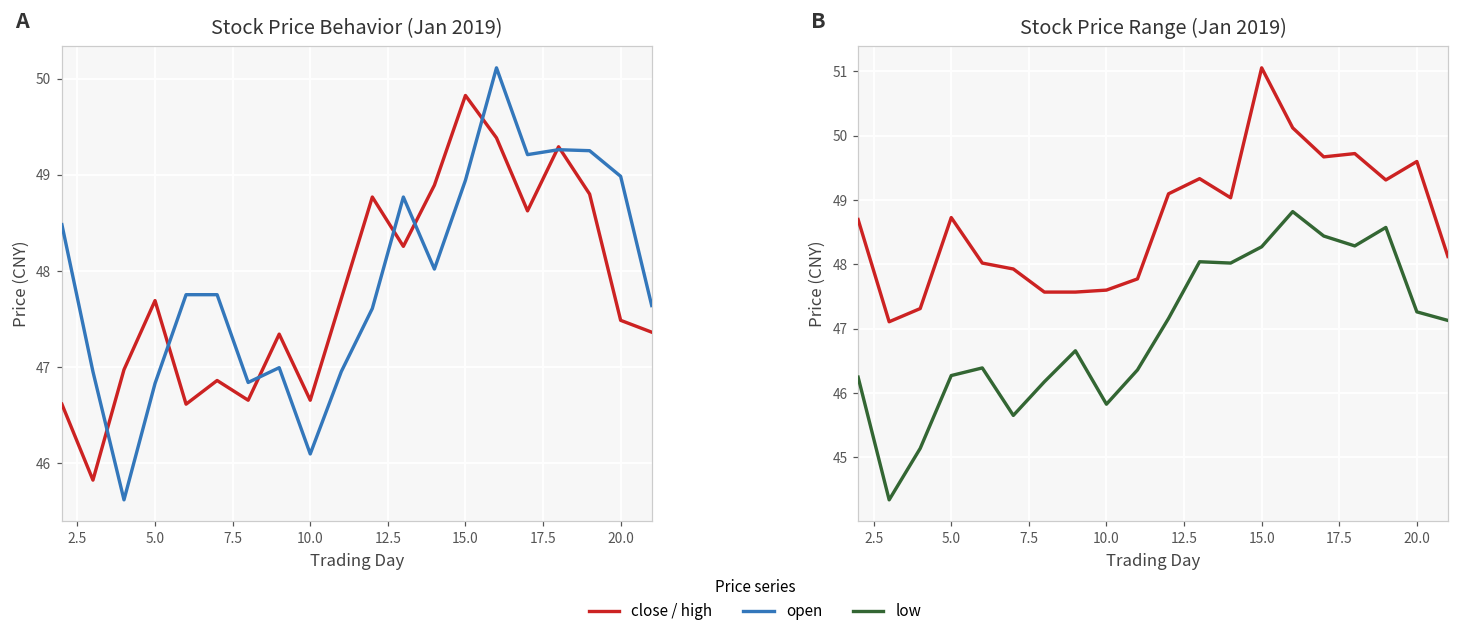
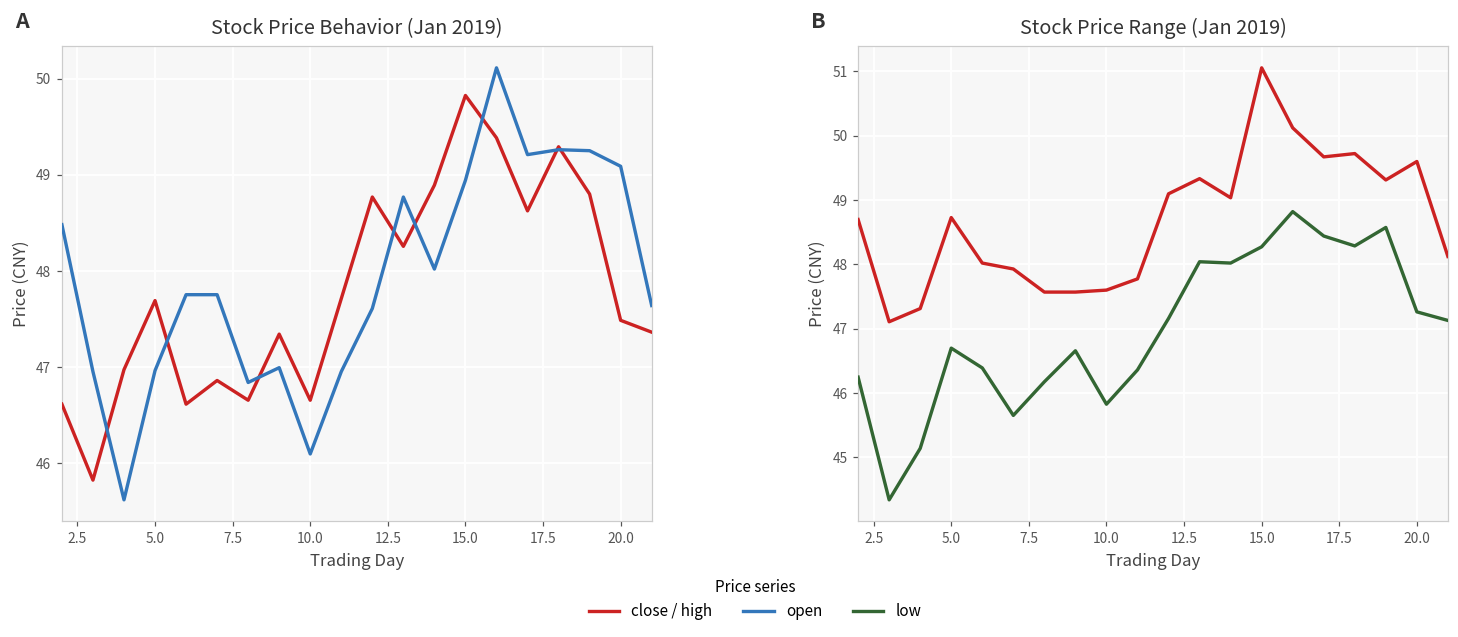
Stock Price Behavior (Jan 2019), open, 5.0: 46.8 -> 47.0
Stock Price Behavior (Jan 2019), open, 20.0: 49.0 -> 49.1
Stock Price Range (Jan 2019), low, 5.0: 46.3 -> 46.7
